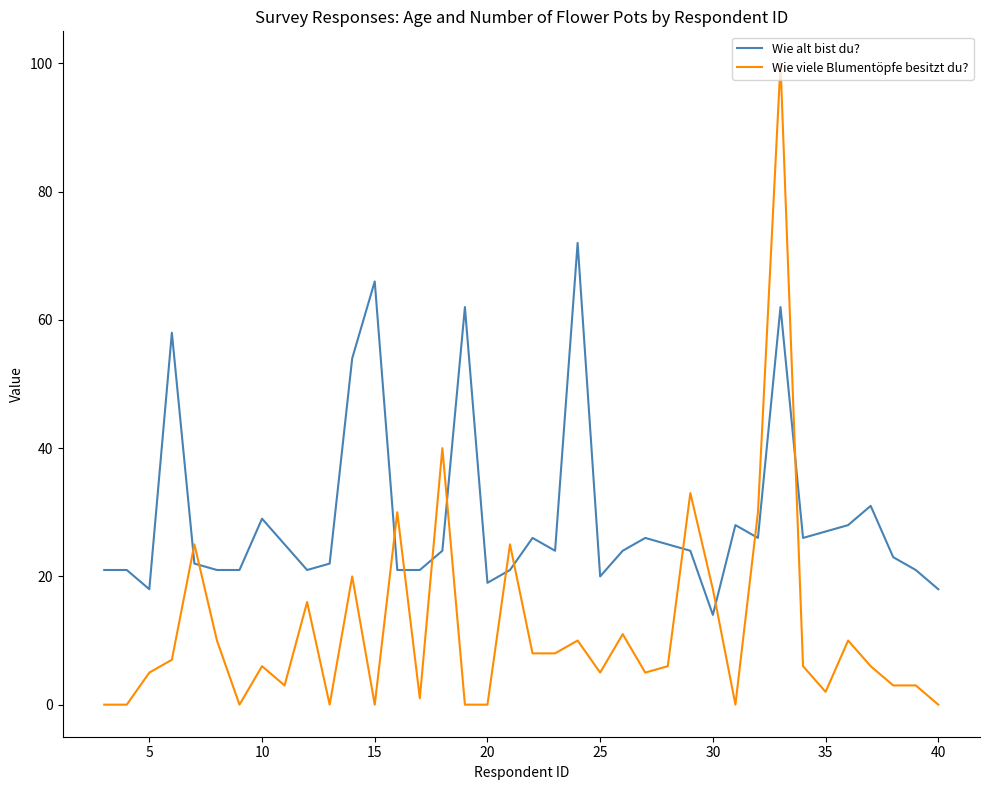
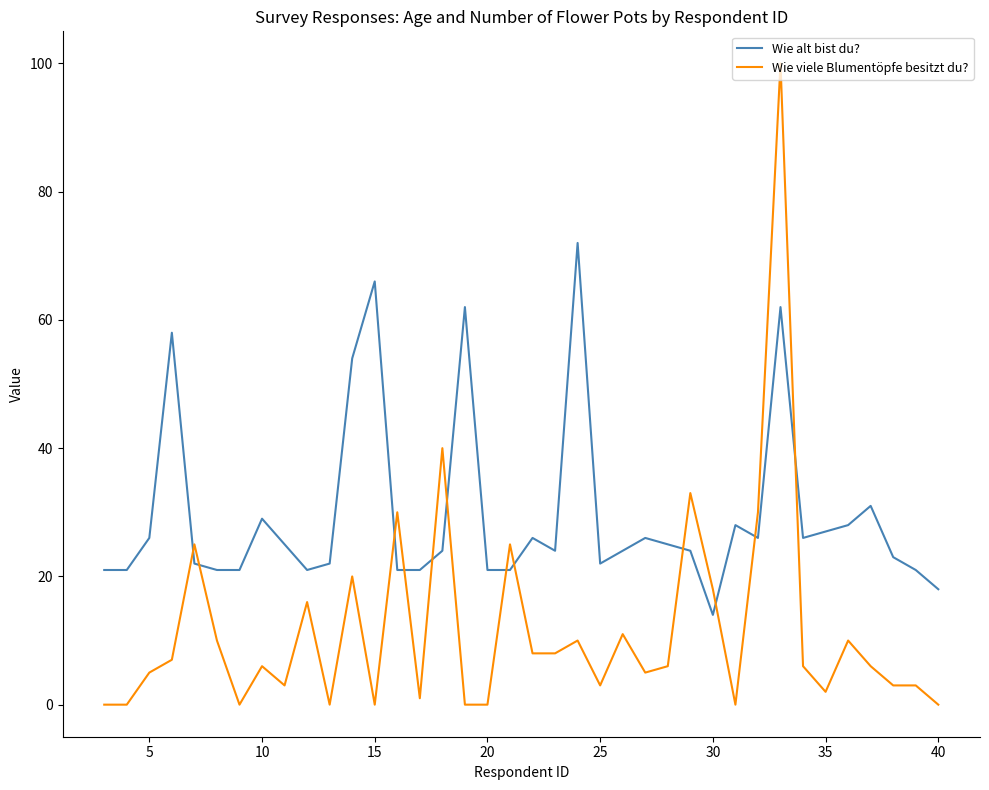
Wie alt bist du?, 5: 18 -> 26
Wie alt bist du?, 20: 19 -> 21
Wie alt bist du?, 25: 20 -> 22
Wie viele Blumentöpfe besitzt du?, 25: 5 -> 3
